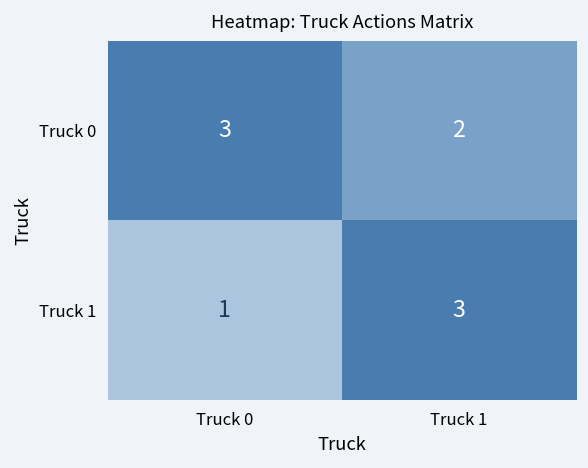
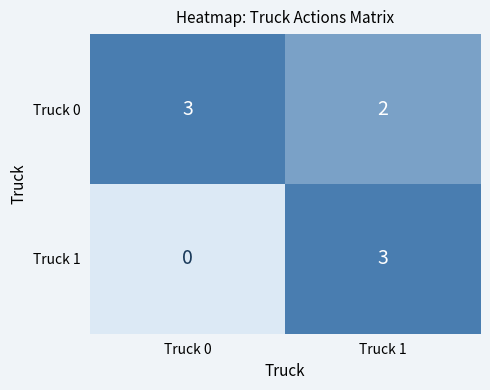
Truck 1, Truck 0: 1 -> 0
